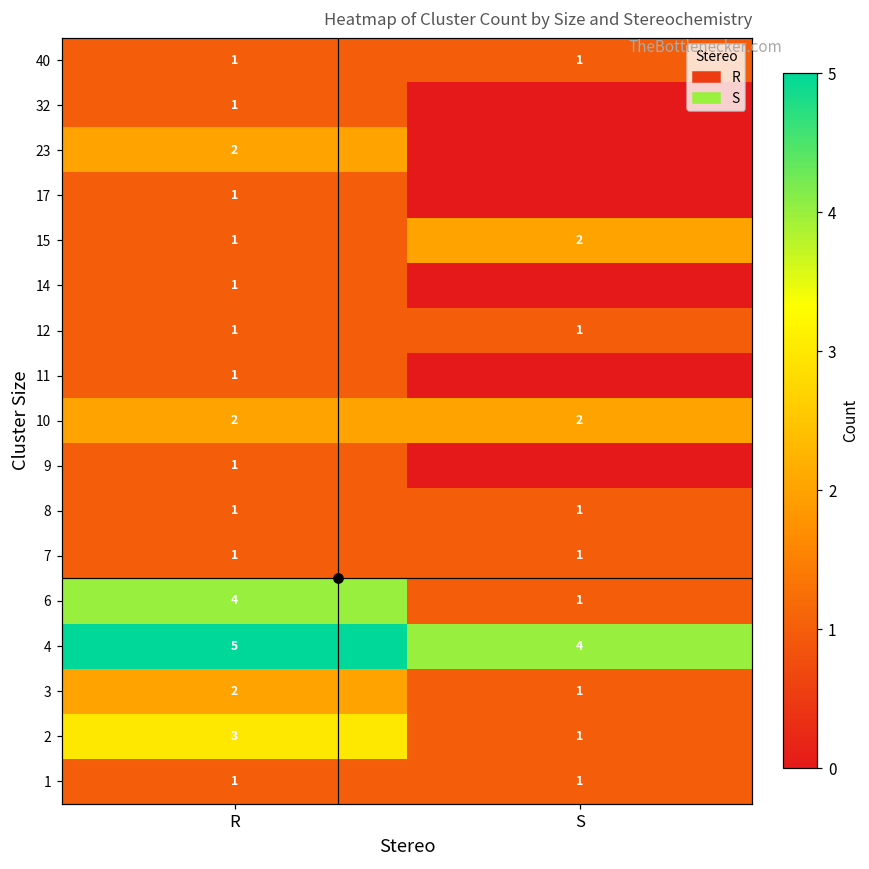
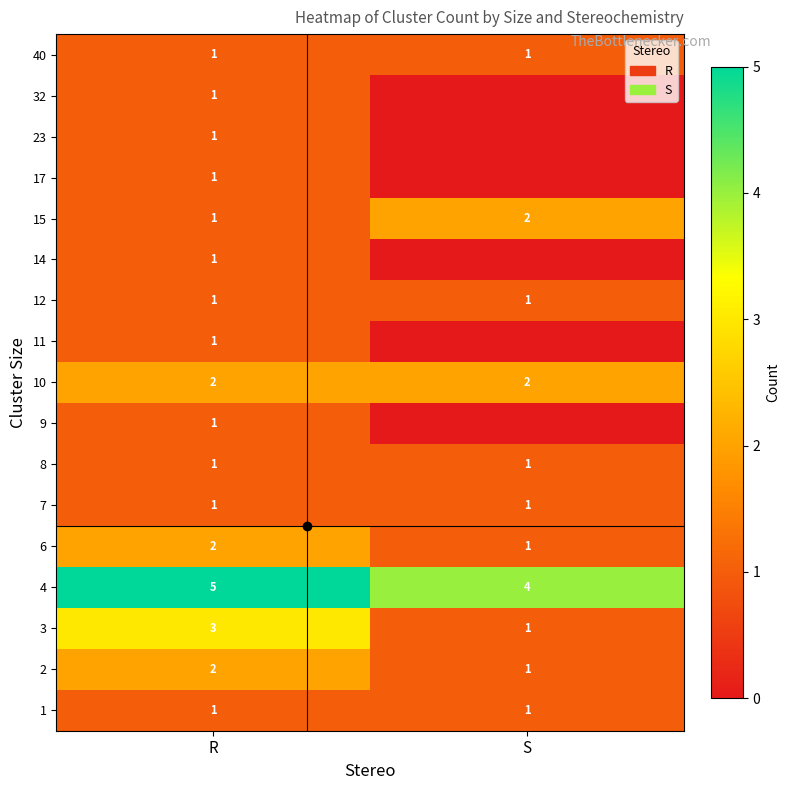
23, R: 2 -> 1
6, R: 4 -> 2
3, R: 2 -> 3
2, R: 3 -> 2
